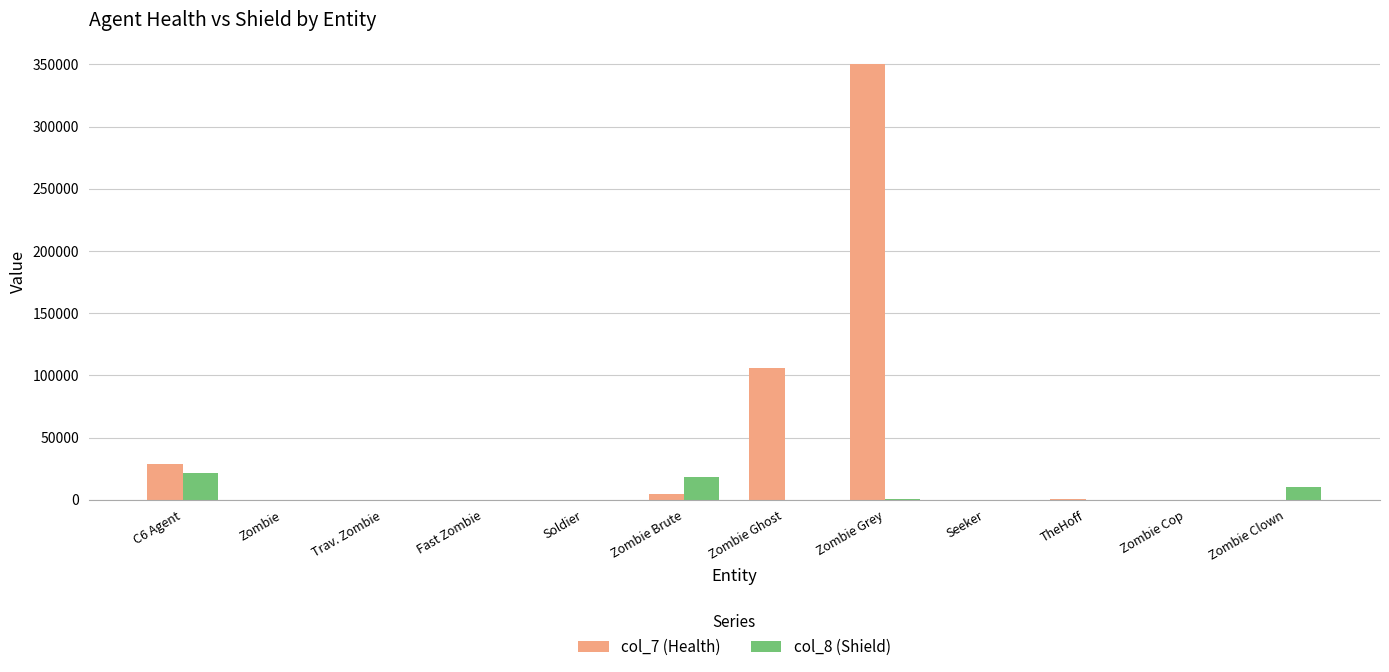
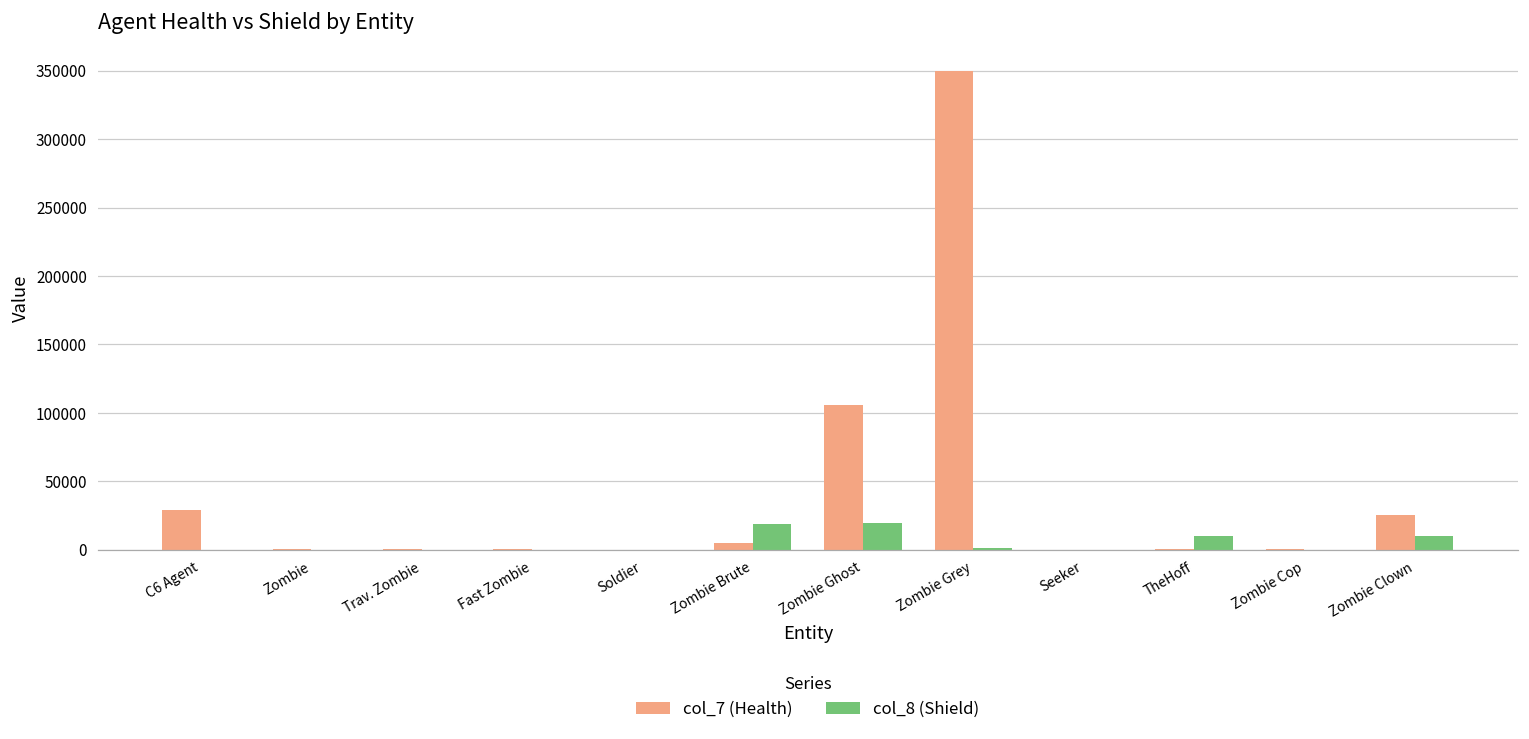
col_8 (Shield), C6 Agent: 21000 -> 0
col_8 (Shield), Zombie Ghost: 0 -> 19000
col_8 (Shield), TheHoff: 0 -> 10000
col_7 (Health), Zombie Clown: 0 -> 25000
